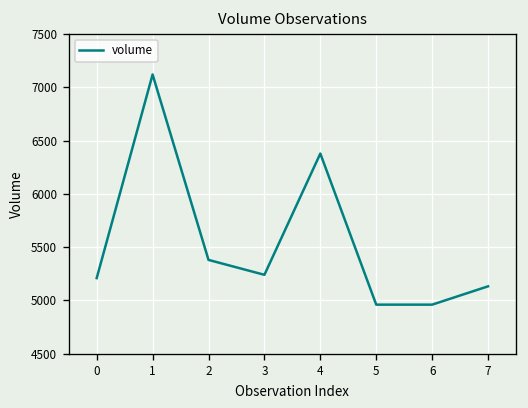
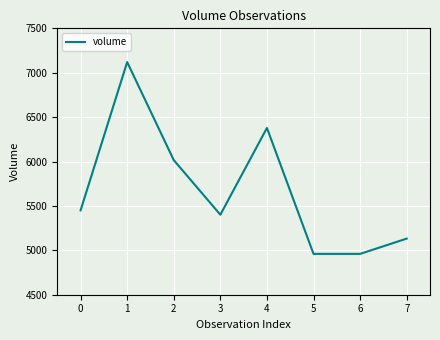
0: 5200 -> 5500
2: 5400 -> 6000
3: 5200 -> 5400
